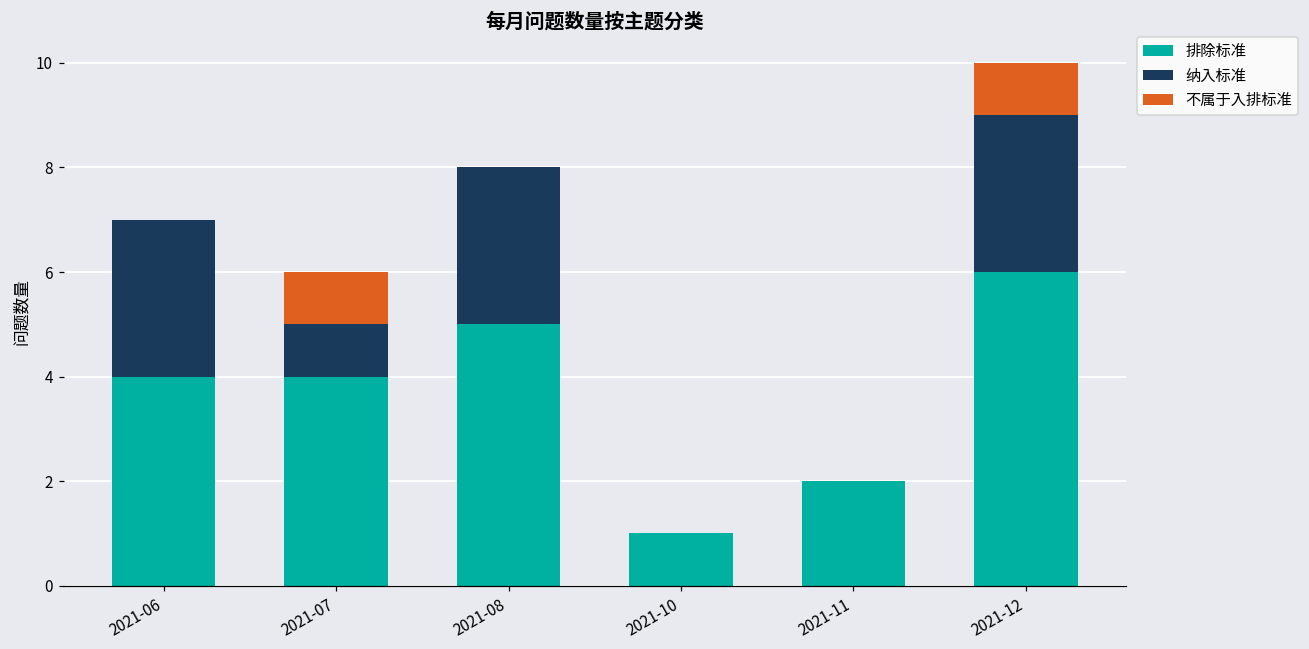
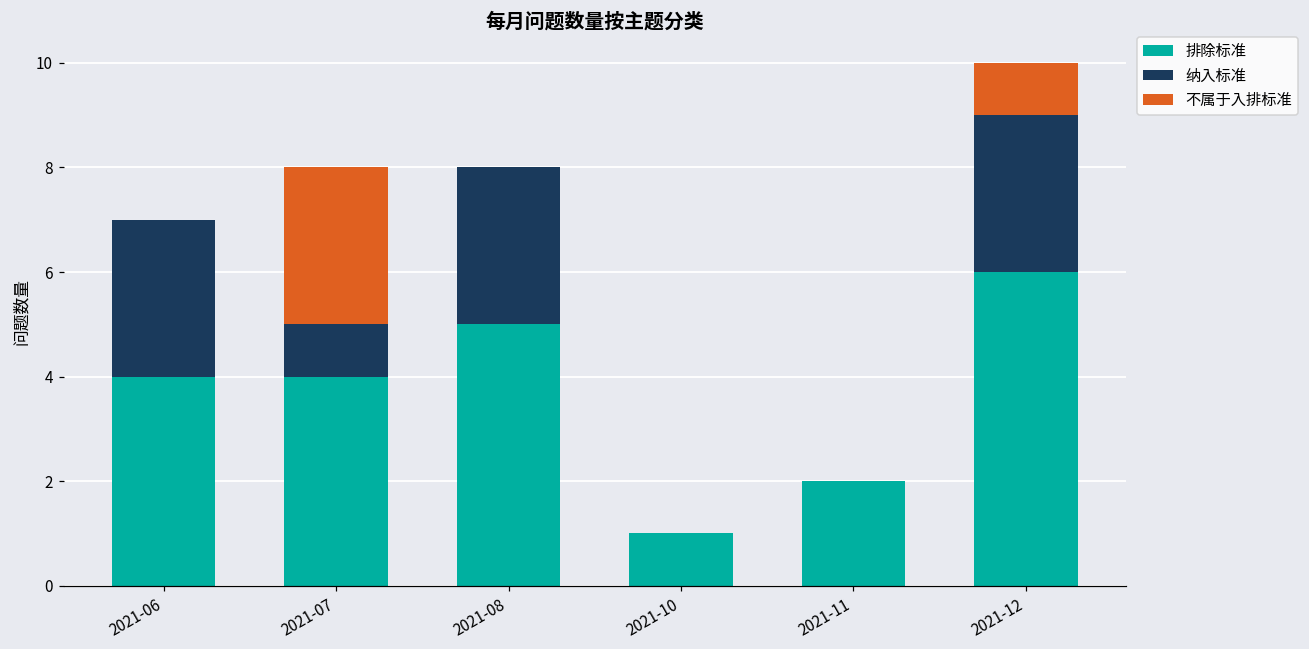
不属于入排标准, 2021-07: 1 -> 3
